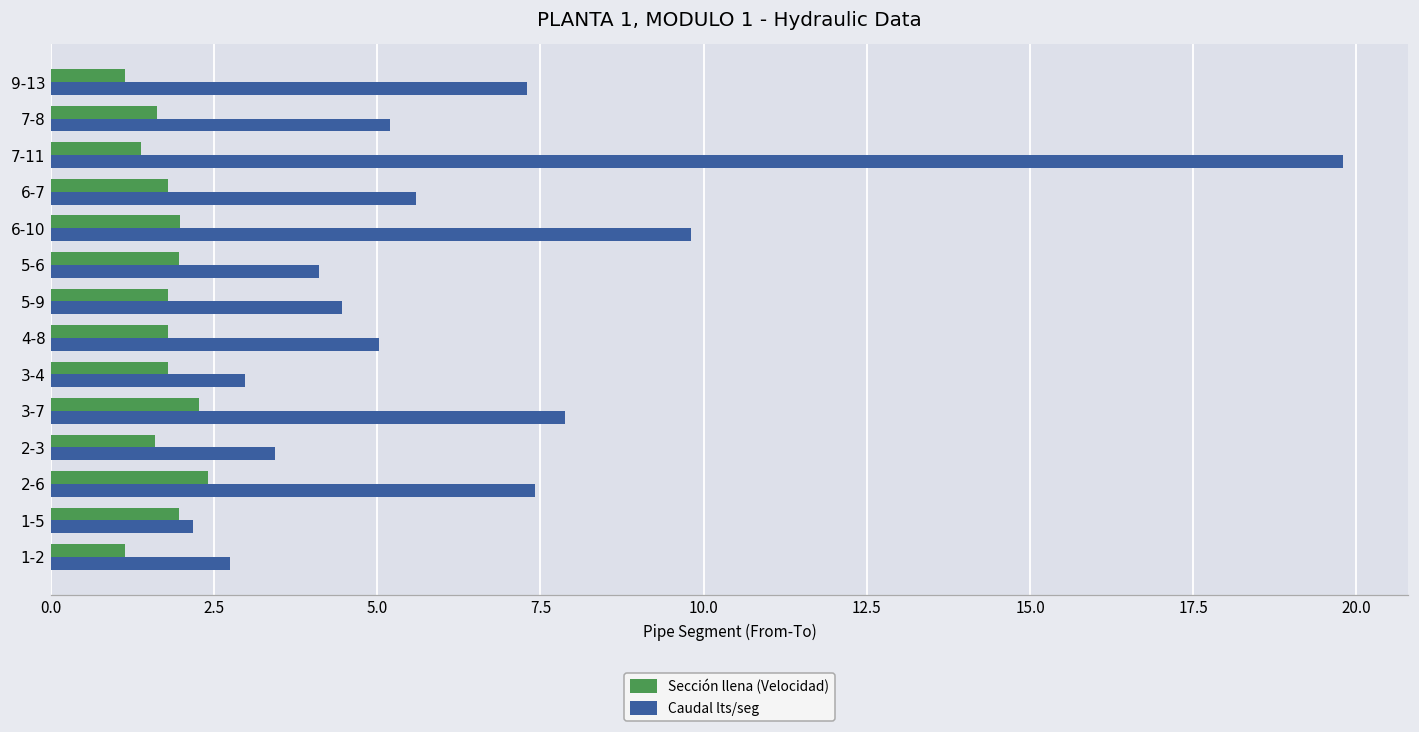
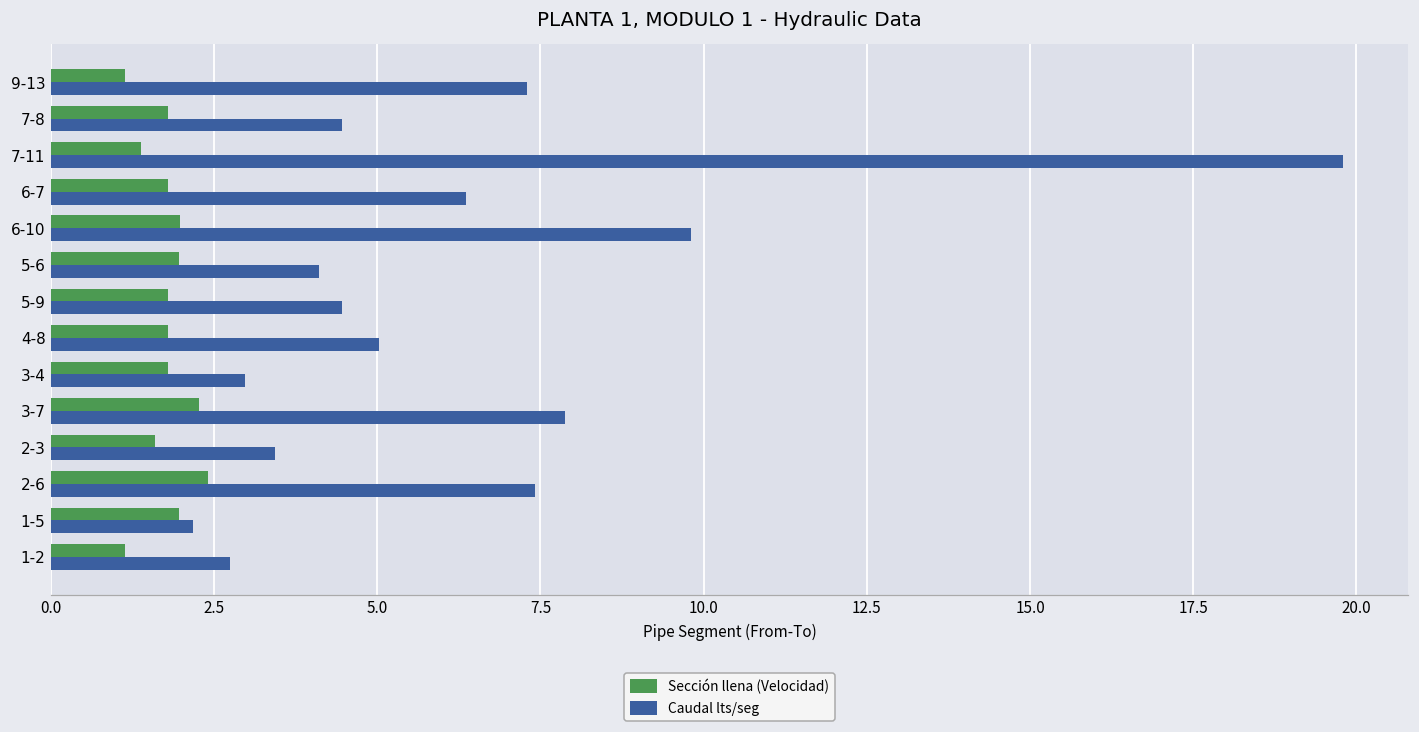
Sección llena (Velocidad), 7-8: 1.6 -> 1.8
Caudal lts/seg, 7-8: 5.2 -> 4.5
Caudal lts/seg, 6-7: 5.6 -> 6.4
